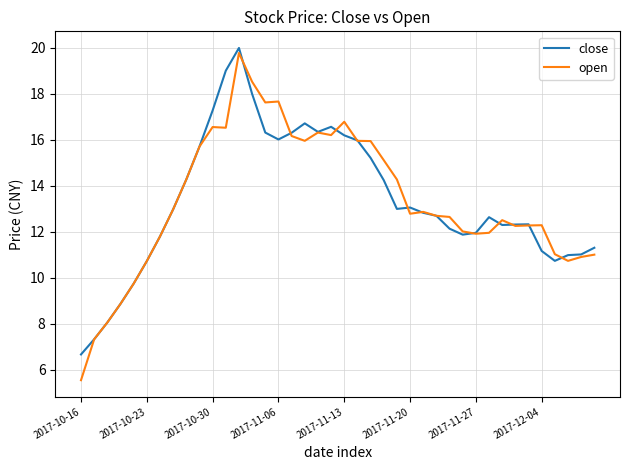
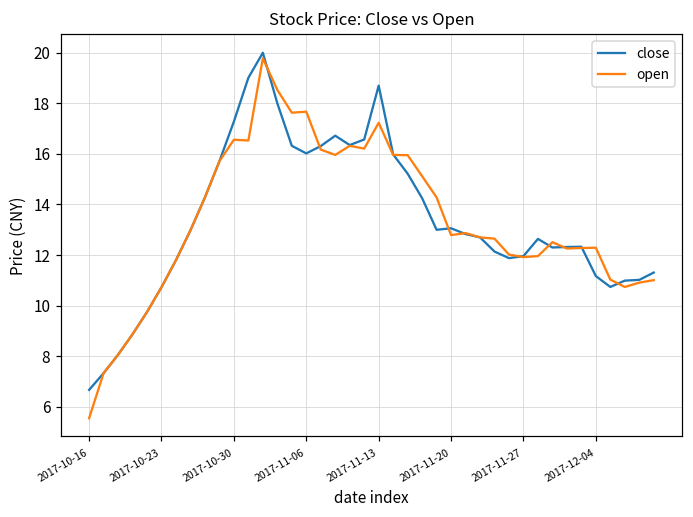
close, 2017-11-13: 16.2 -> 18.7
open, 2017-11-13: 16.8 -> 17.2
